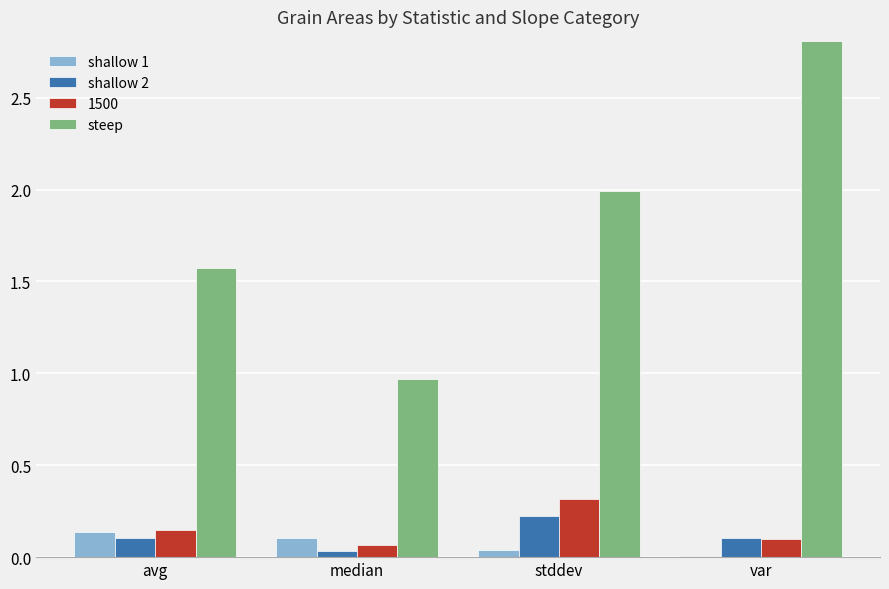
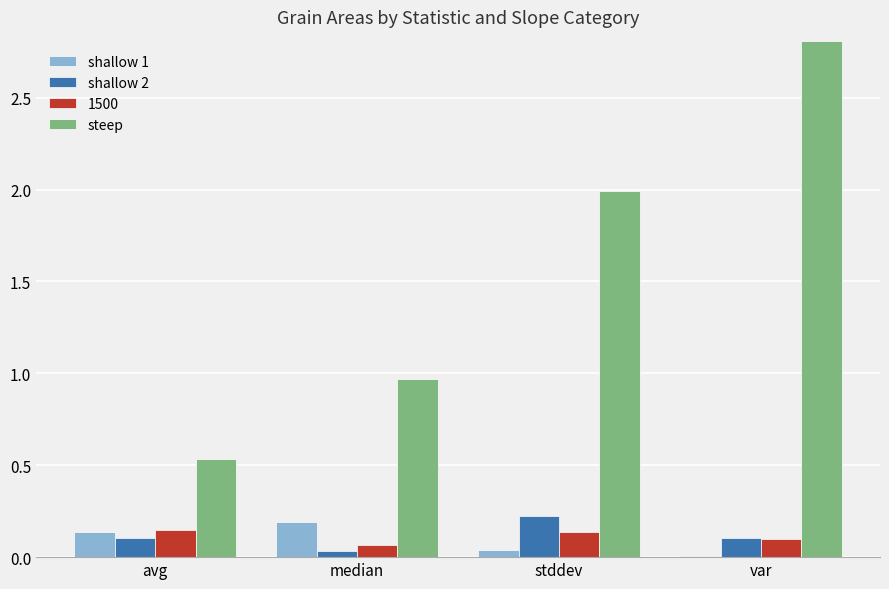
steep, avg: 1.57 -> 0.53
shallow 1, median: 0.11 -> 0.19
1500, stddev: 0.32 -> 0.14
